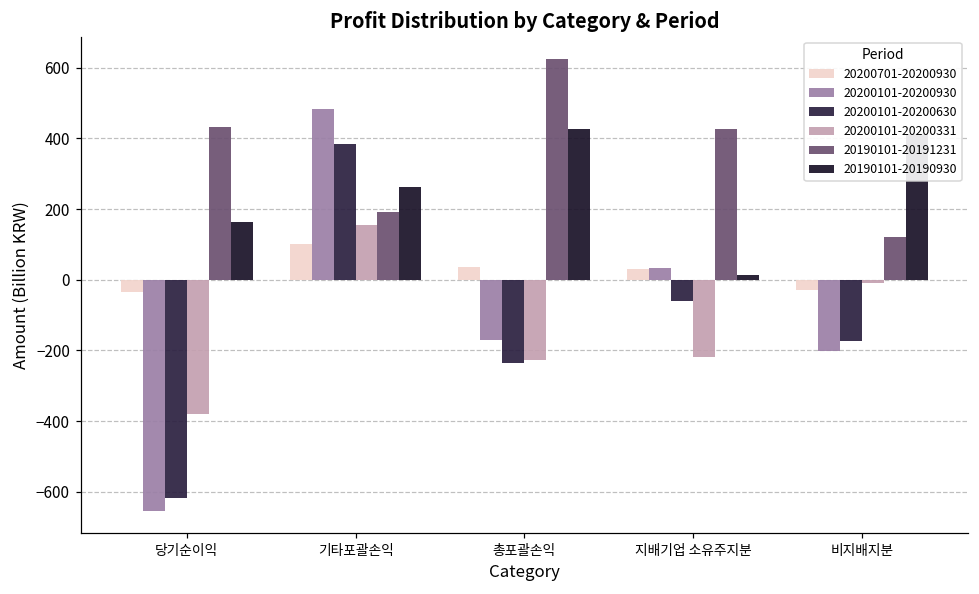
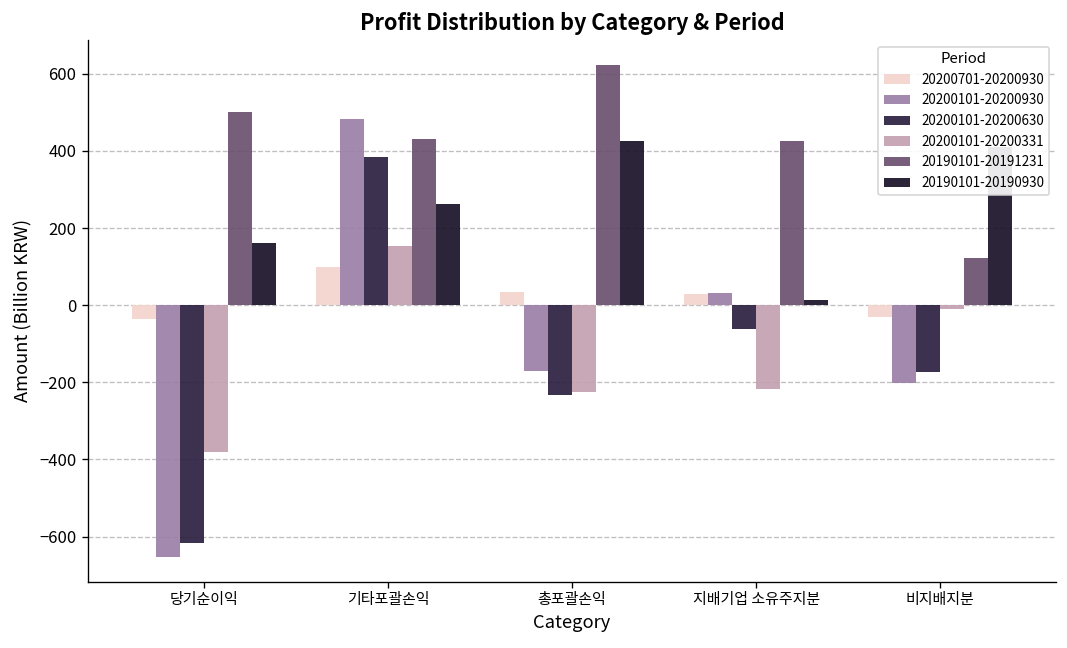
20190101-20191231, 당기순이익: 430 -> 500
20190101-20191231, 기타포괄손익: 190 -> 430
